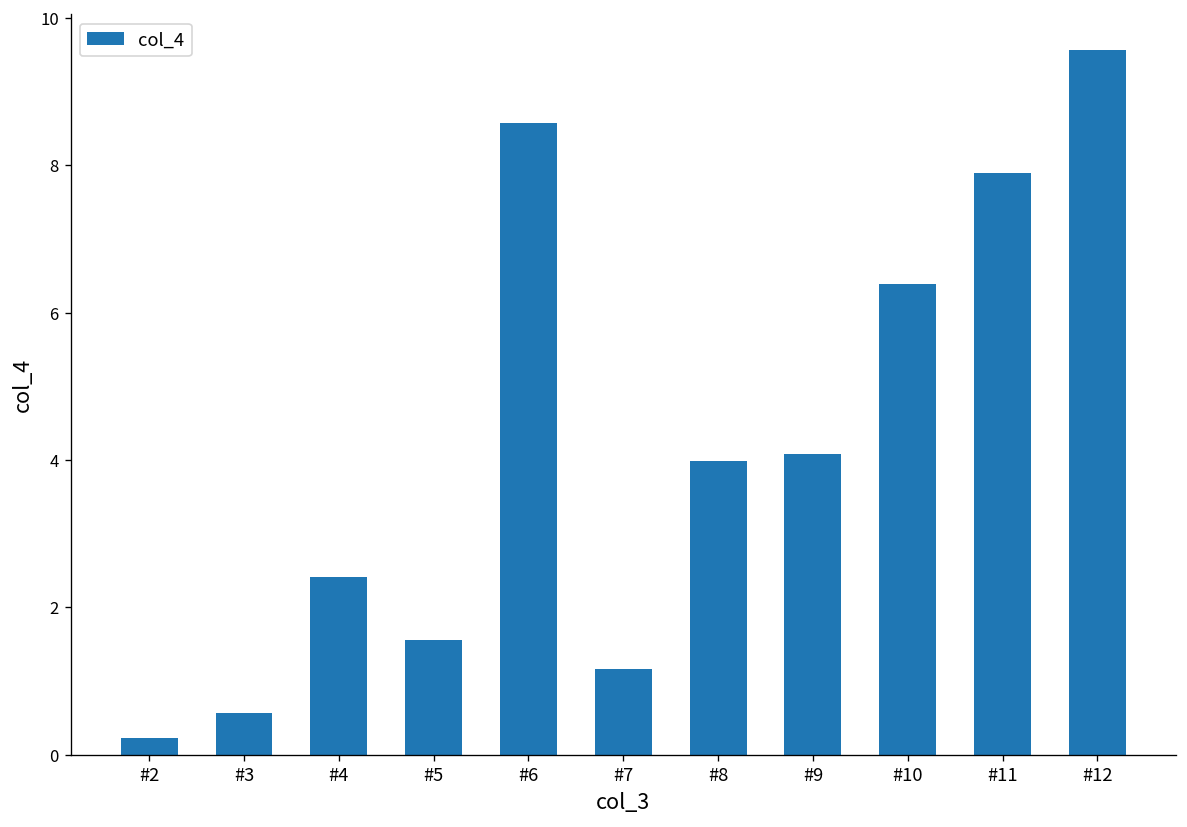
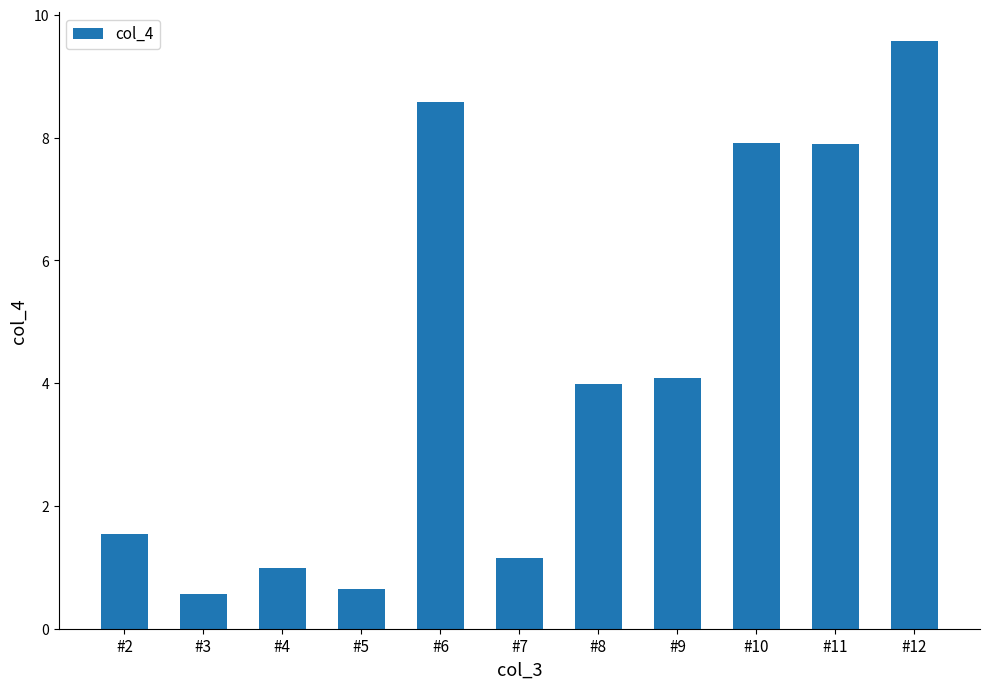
#2: 0.2 -> 1.5
#4: 2.4 -> 1.0
#5: 1.6 -> 0.6
#10: 6.4 -> 7.9
